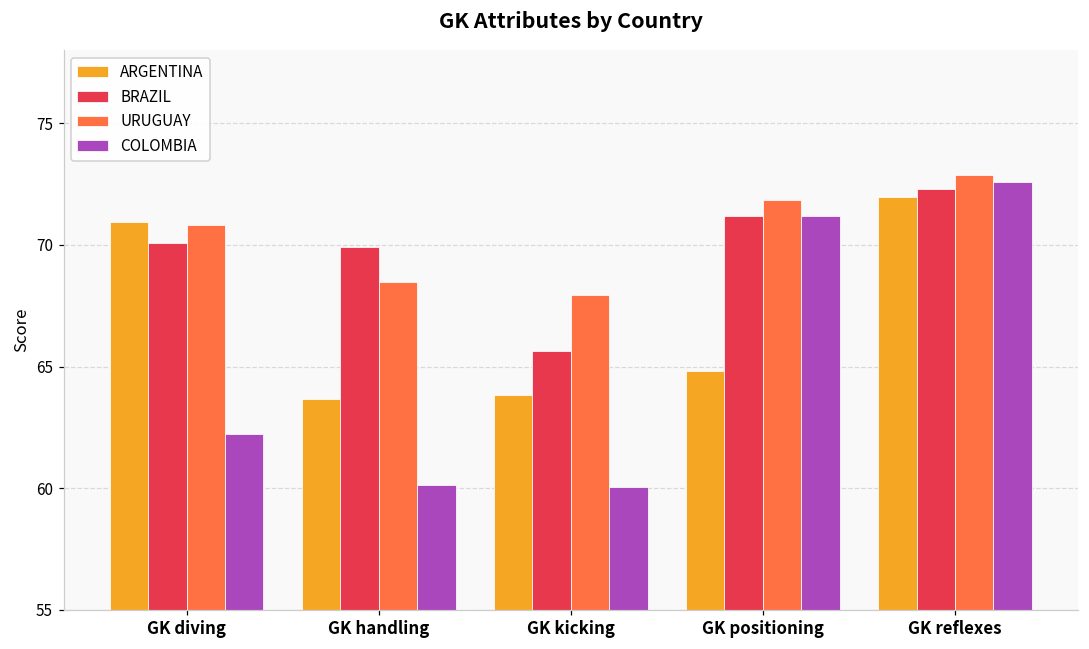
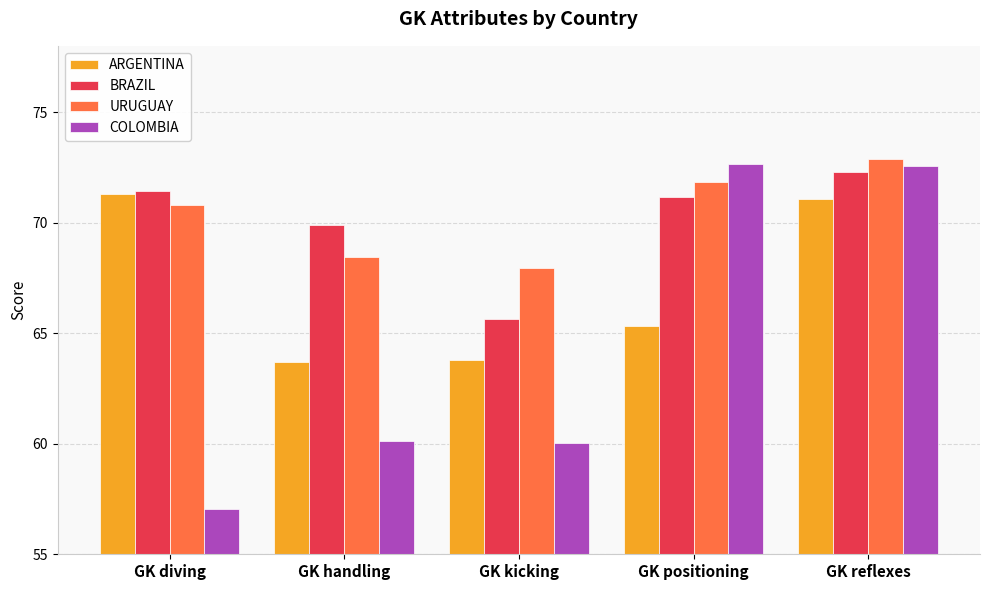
ARGENTINA, GK diving: 70.9 -> 71.3
BRAZIL, GK diving: 70.1 -> 71.4
COLOMBIA, GK diving: 62.2 -> 57.0
ARGENTINA, GK positioning: 64.8 -> 65.3
COLOMBIA, GK positioning: 71.2 -> 72.6
ARGENTINA, GK reflexes: 72.0 -> 71.1
